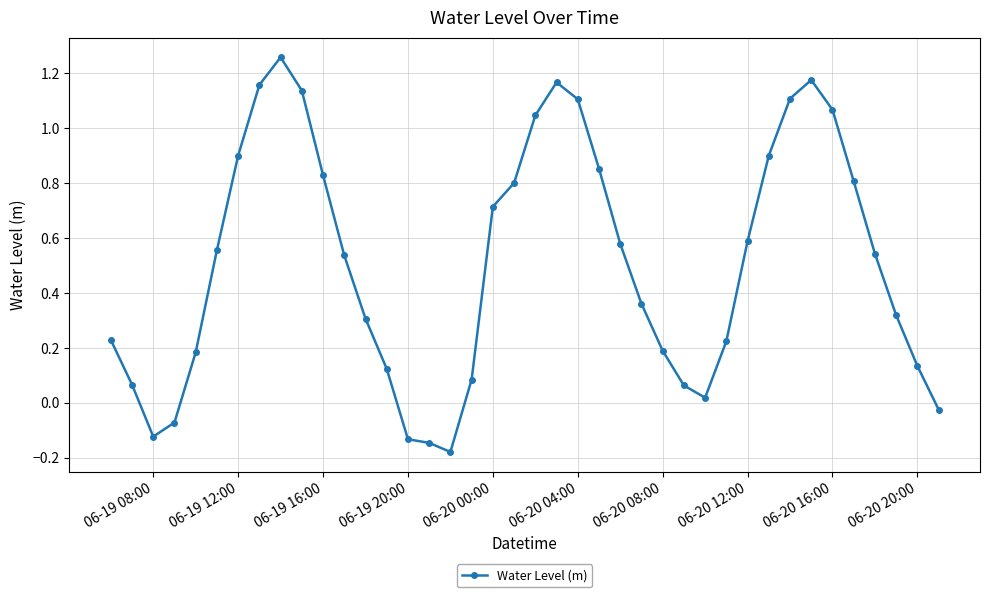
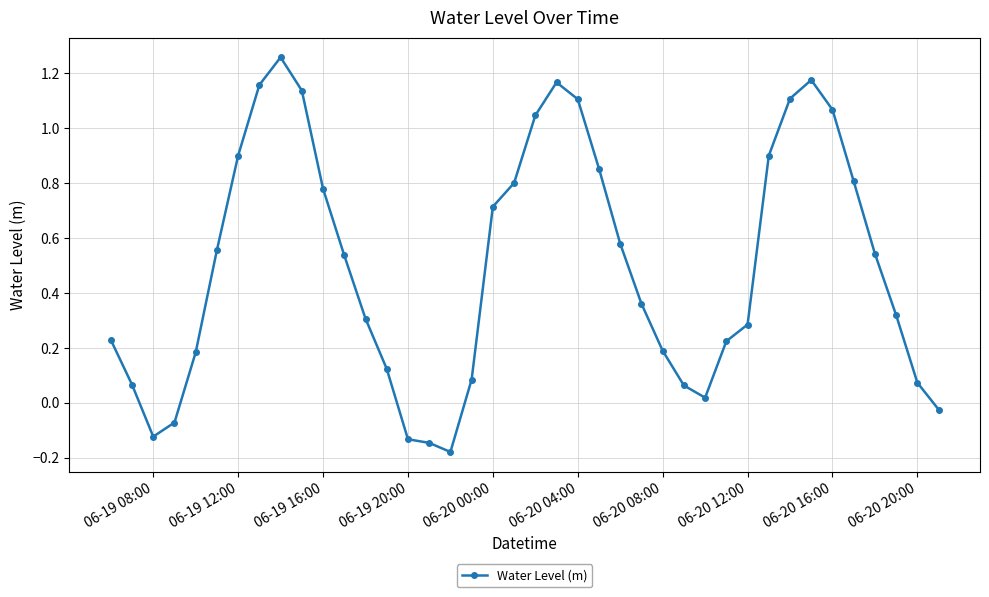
06-19 16:00: 0.83 -> 0.78
06-20 12:00: 0.59 -> 0.28
06-20 20:00: 0.13 -> 0.07
